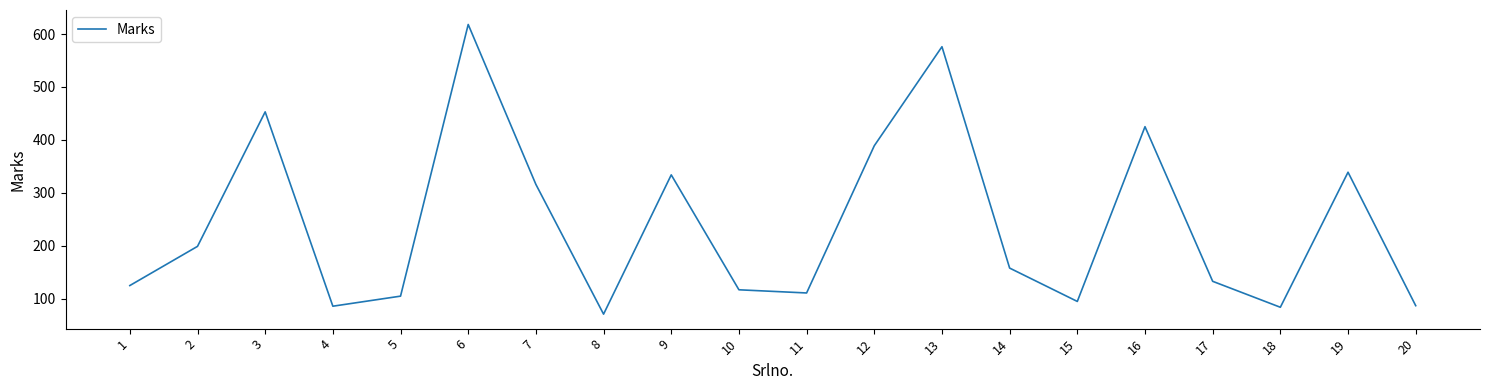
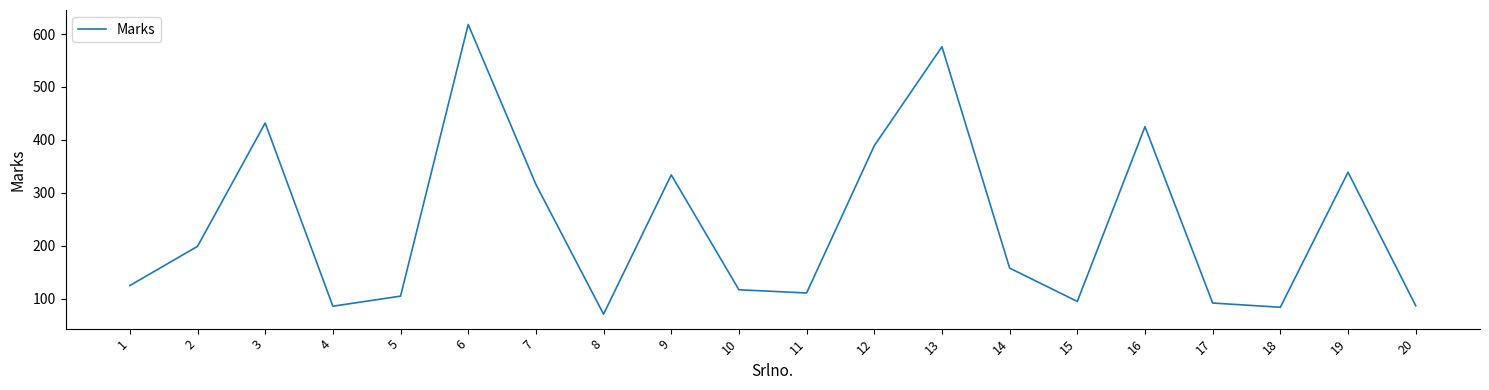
3: 450 -> 430
17: 130 -> 90
